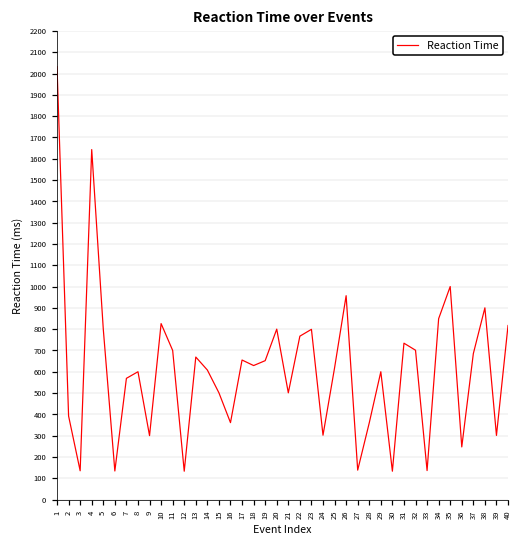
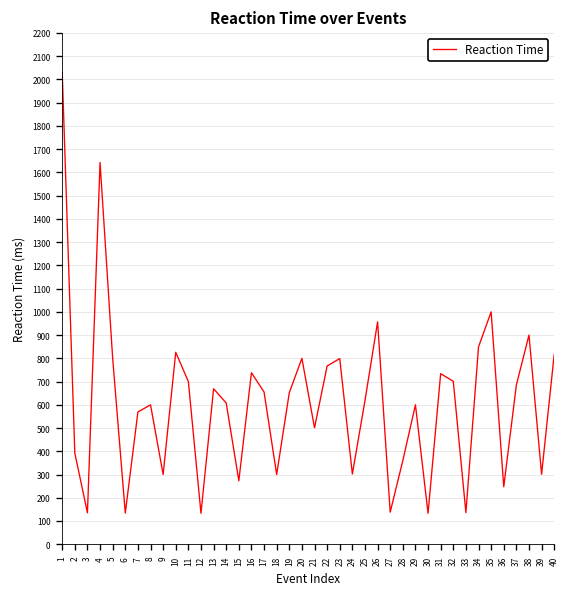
15: 500 -> 270
16: 360 -> 740
18: 630 -> 300
